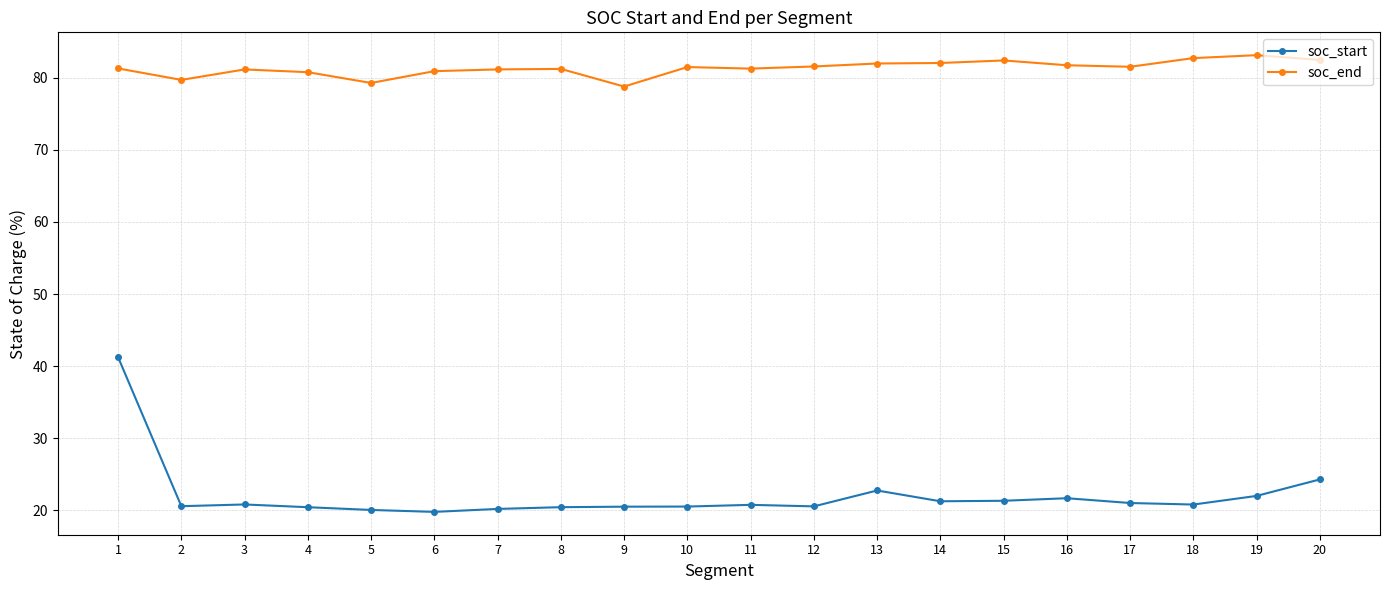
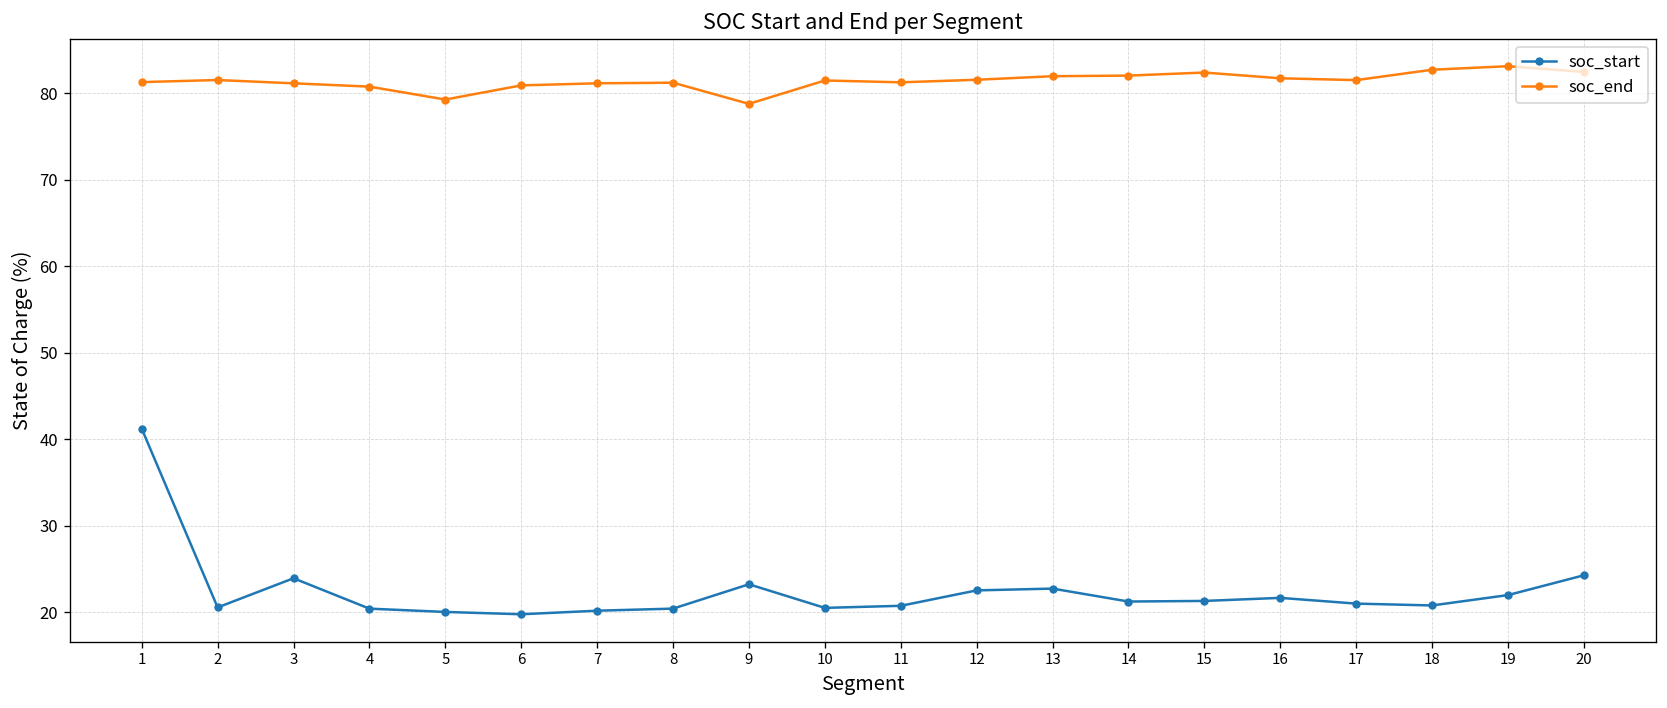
soc_end, 2: 80 -> 82
soc_start, 3: 21 -> 24
soc_start, 9: 20 -> 23
soc_start, 12: 21 -> 23
